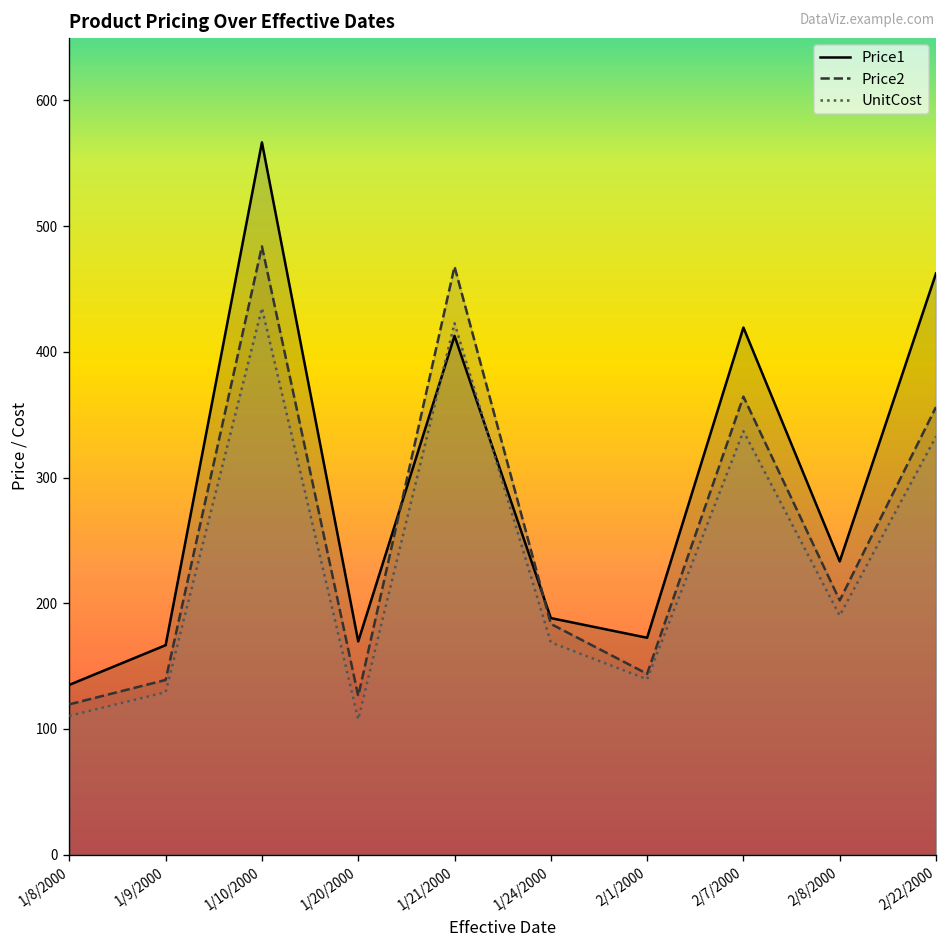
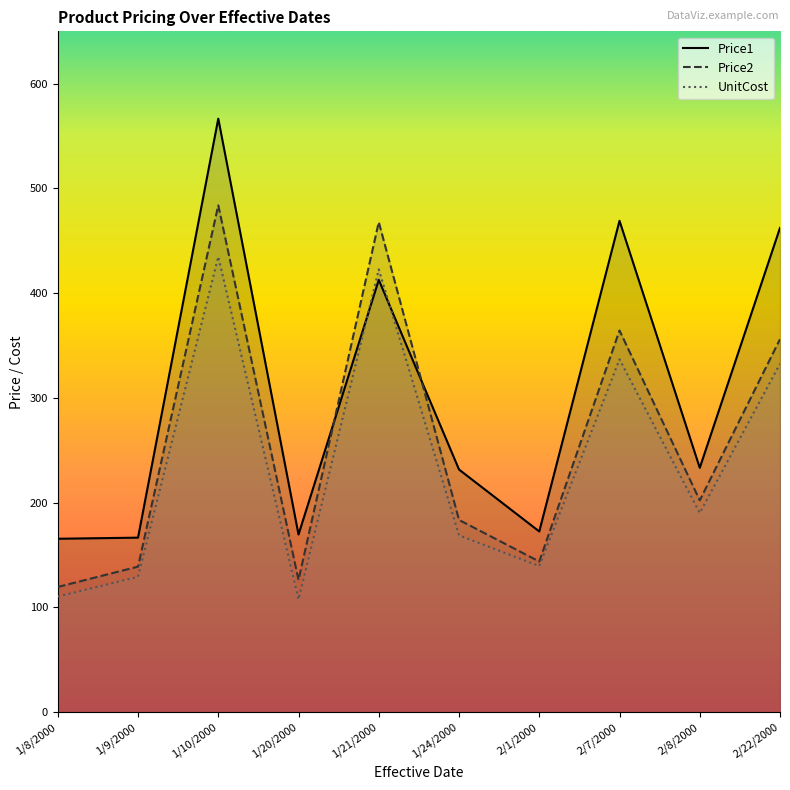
Price1, 1/8/2000: 135 -> 166
Price1, 1/24/2000: 188 -> 232
Price1, 2/7/2000: 419 -> 469
